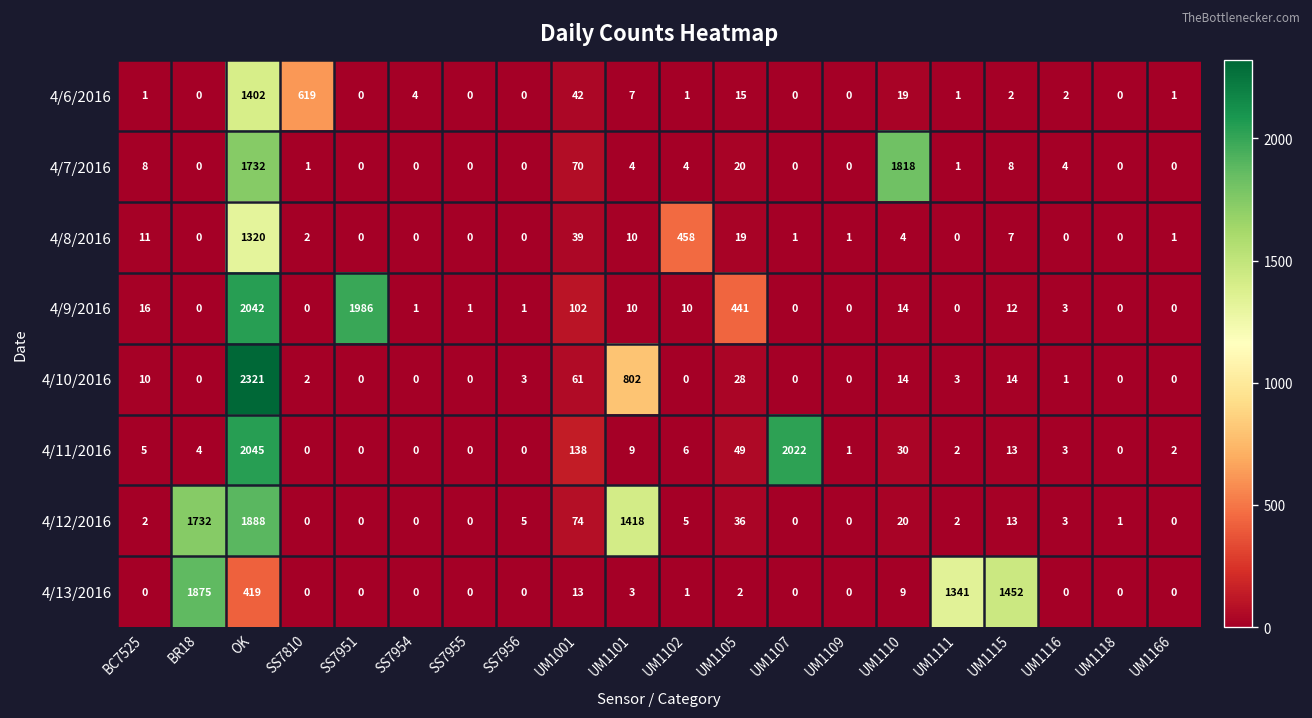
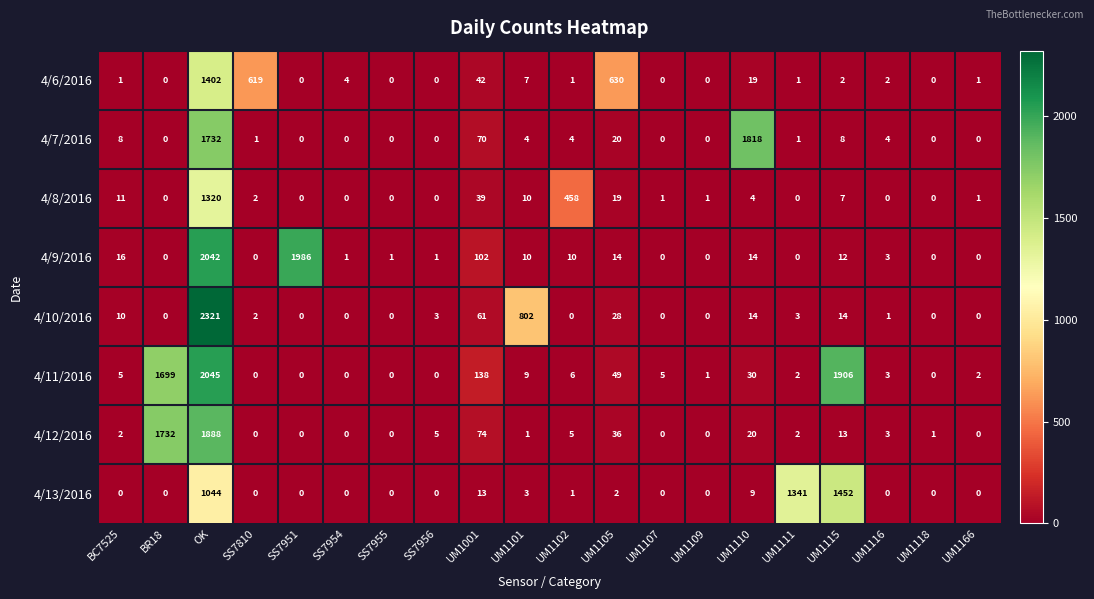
4/6/2016, UM1105: 15 -> 630
4/9/2016, UM1105: 441 -> 14
4/11/2016, BR18: 4 -> 1699
4/11/2016, UM1107: 2022 -> 5
4/11/2016, UM1115: 13 -> 1906
4/12/2016, UM1101: 1418 -> 1
4/13/2016, BR18: 1875 -> 0
4/13/2016, OK: 419 -> 1044
